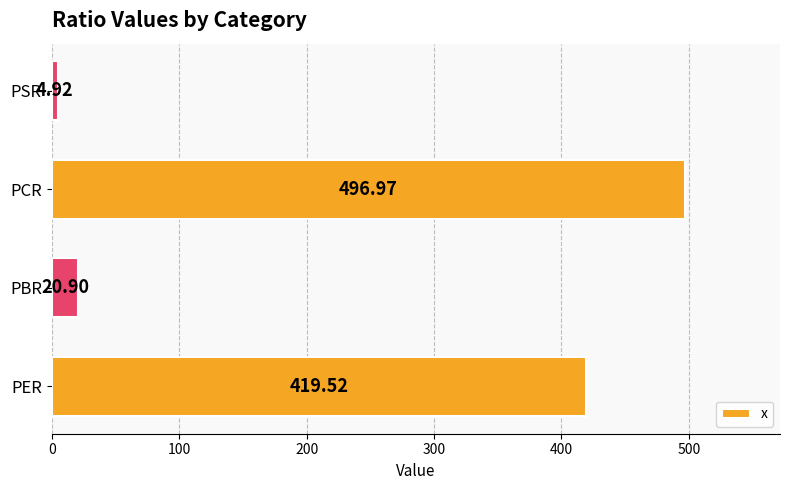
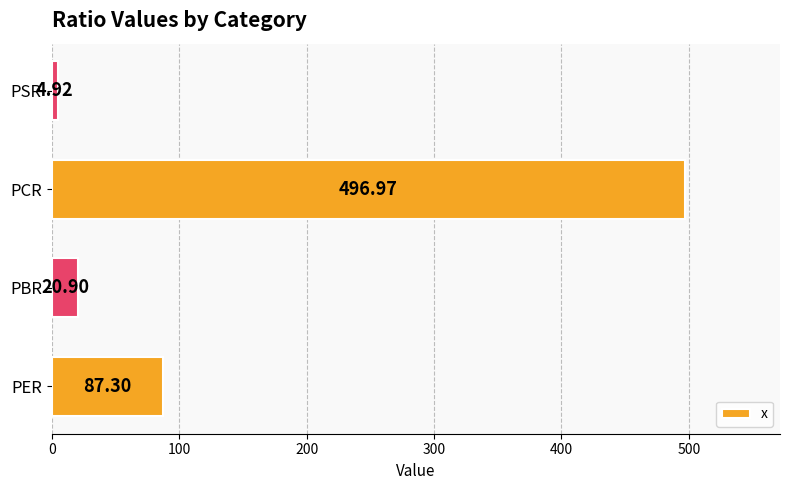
PER: 419.52 -> 87.30
